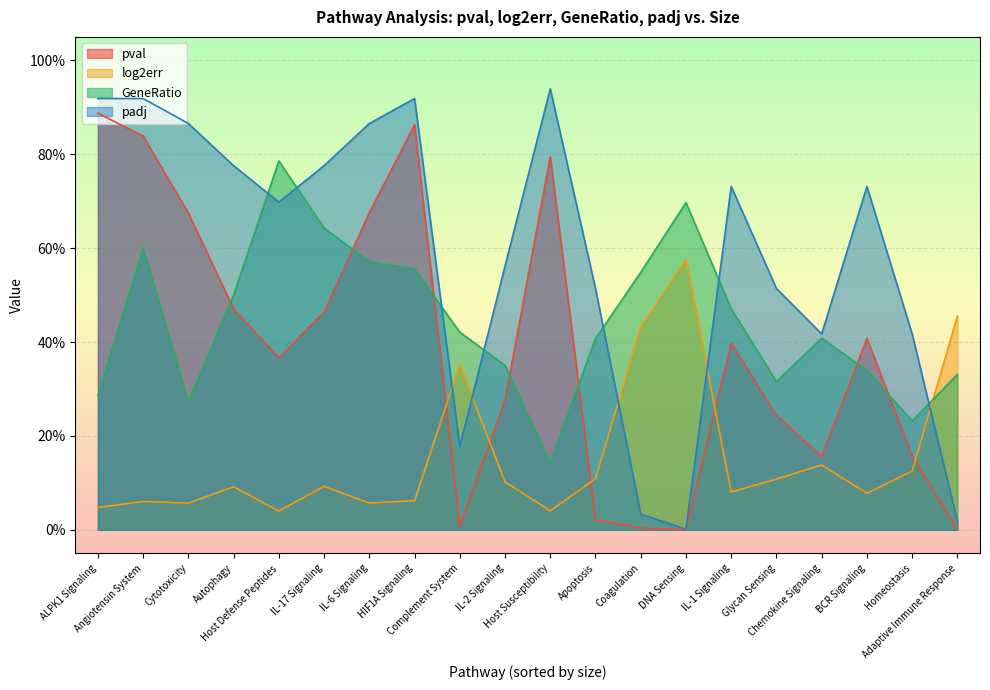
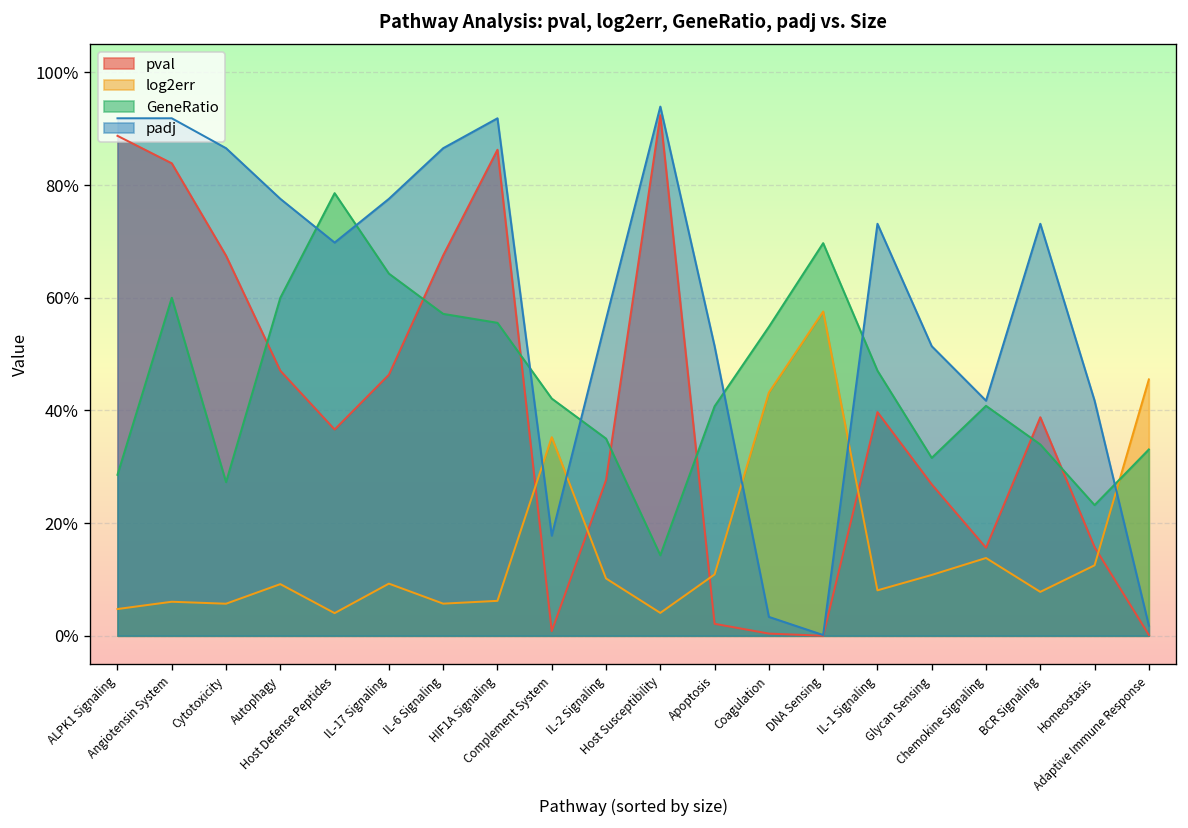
GeneRatio, Autophagy: 50% -> 60%
pval, Host Susceptibility: 79% -> 92%
pval, Glycan Sensing: 24% -> 27%
pval, BCR Signaling: 41% -> 39%
